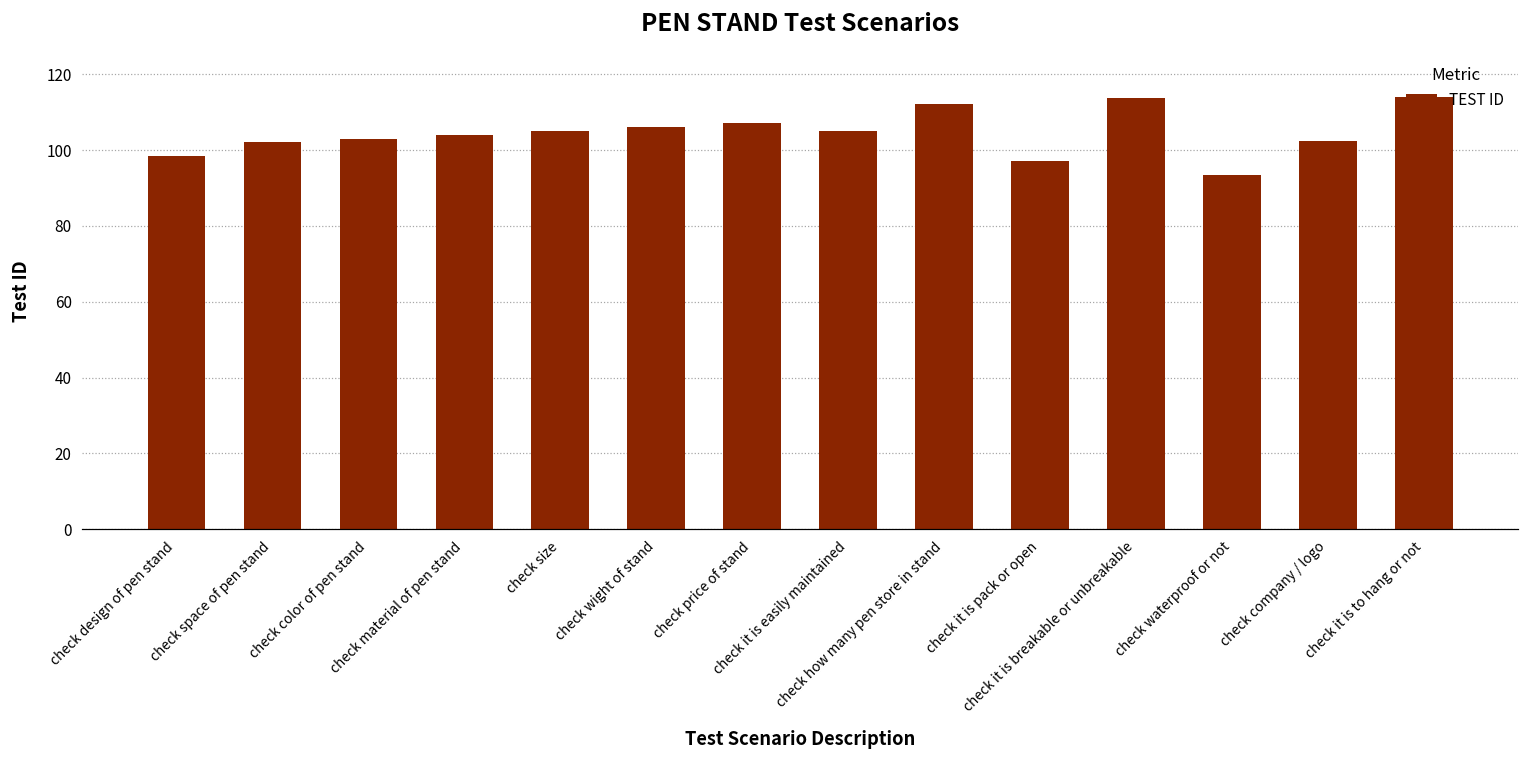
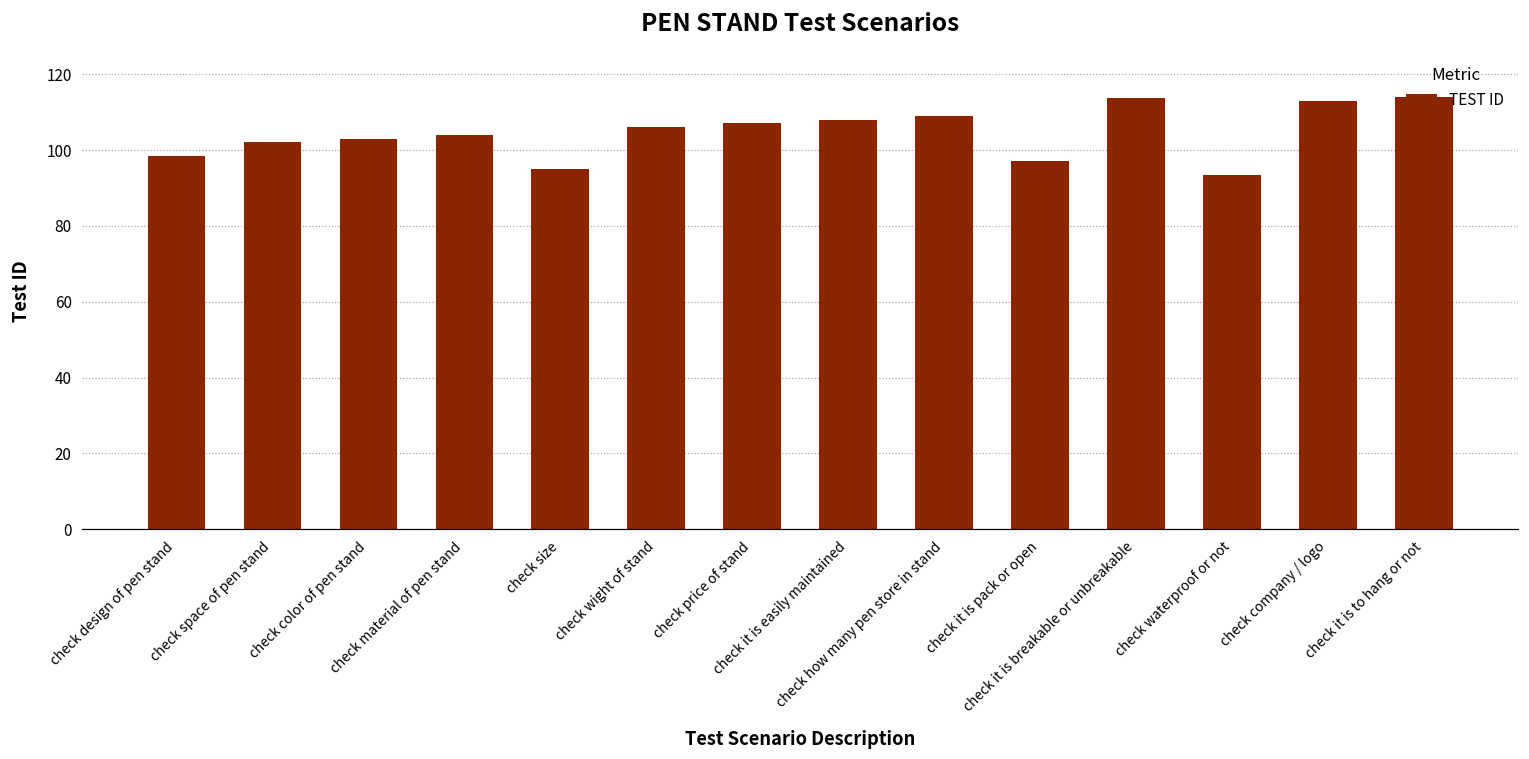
check size: 105 -> 95
check it is easily maintained: 105 -> 108
check how many pen store in stand: 112 -> 109
check company / logo: 102 -> 113
